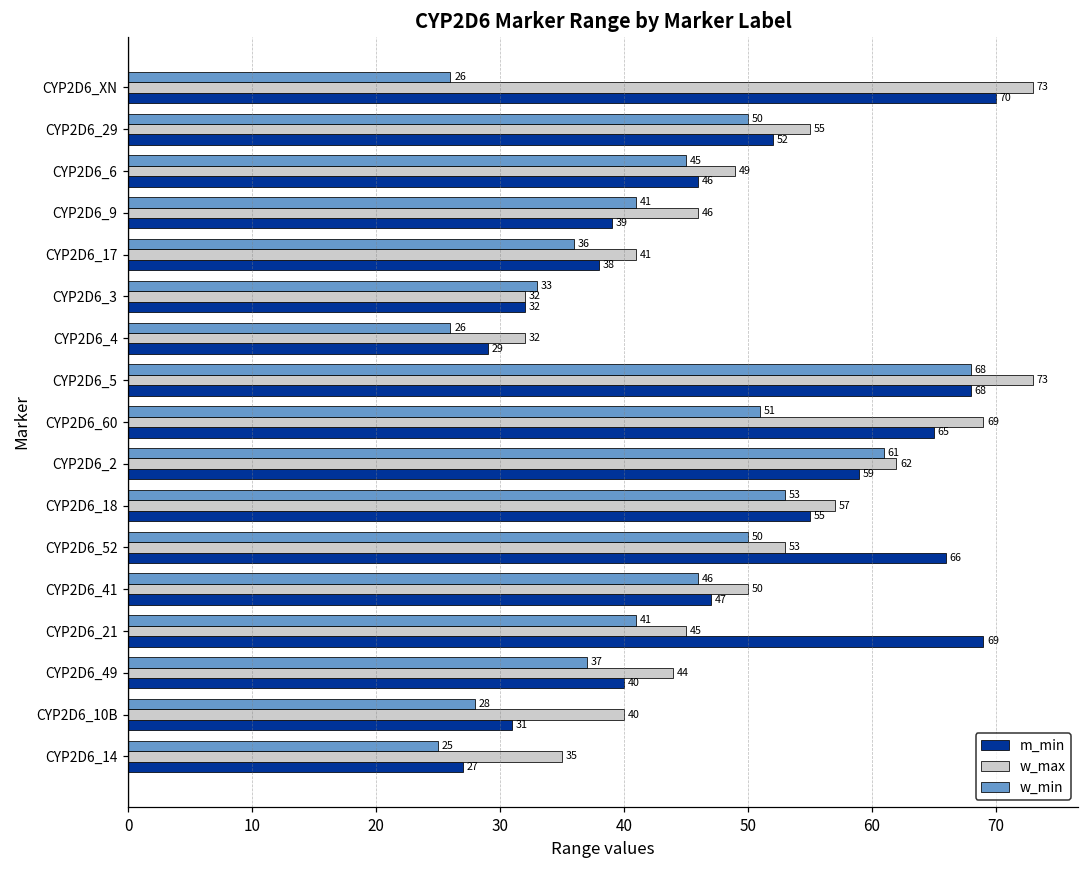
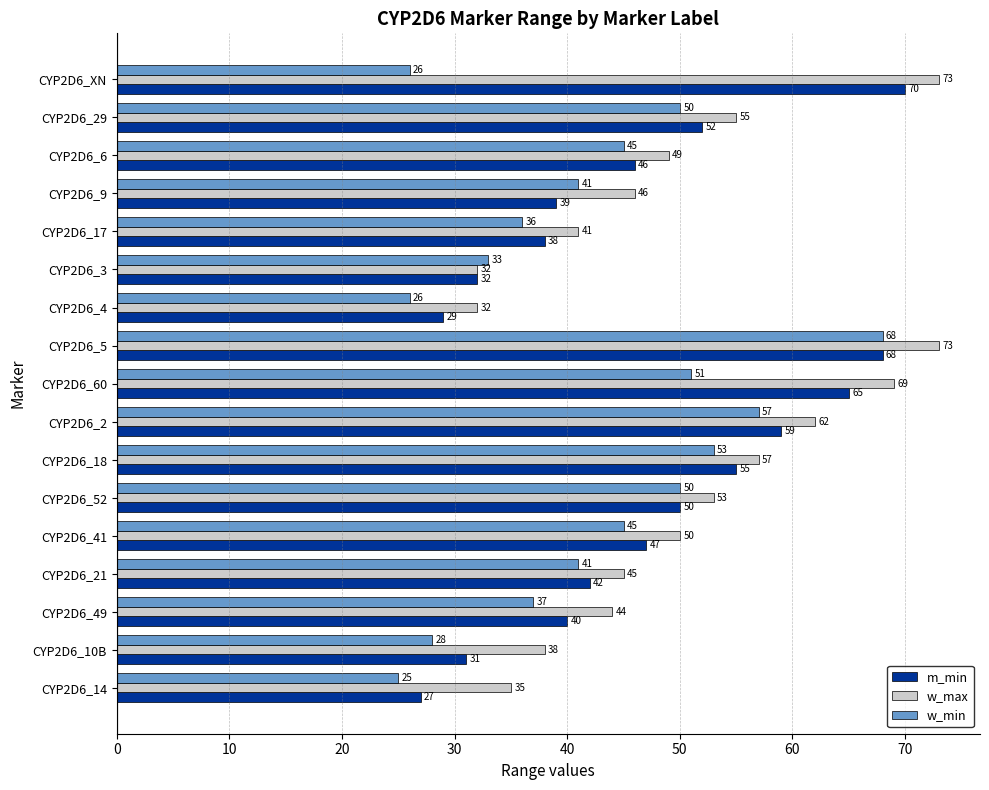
w_min, CYP2D6_2: 61 -> 57
m_min, CYP2D6_52: 66 -> 50
w_min, CYP2D6_41: 46 -> 45
m_min, CYP2D6_21: 69 -> 42
w_max, CYP2D6_10B: 40 -> 38
